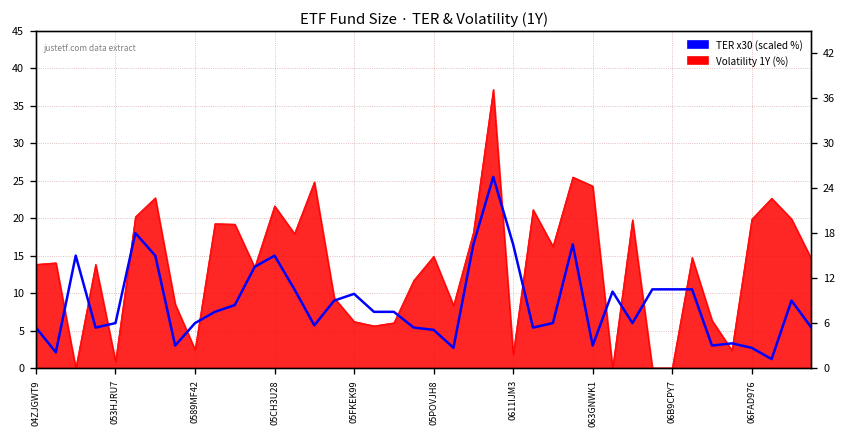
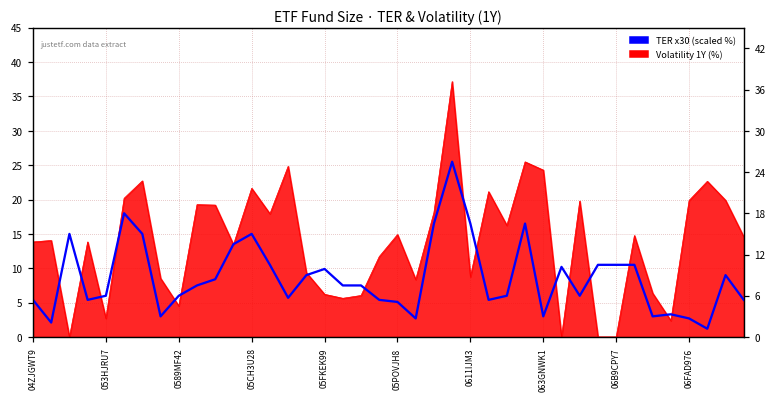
Volatility 1Y (%), 053HJRU7: 1 -> 3
Volatility 1Y (%), 0589MF42: 2 -> 5
Volatility 1Y (%), 0611IJM3: 2 -> 9
